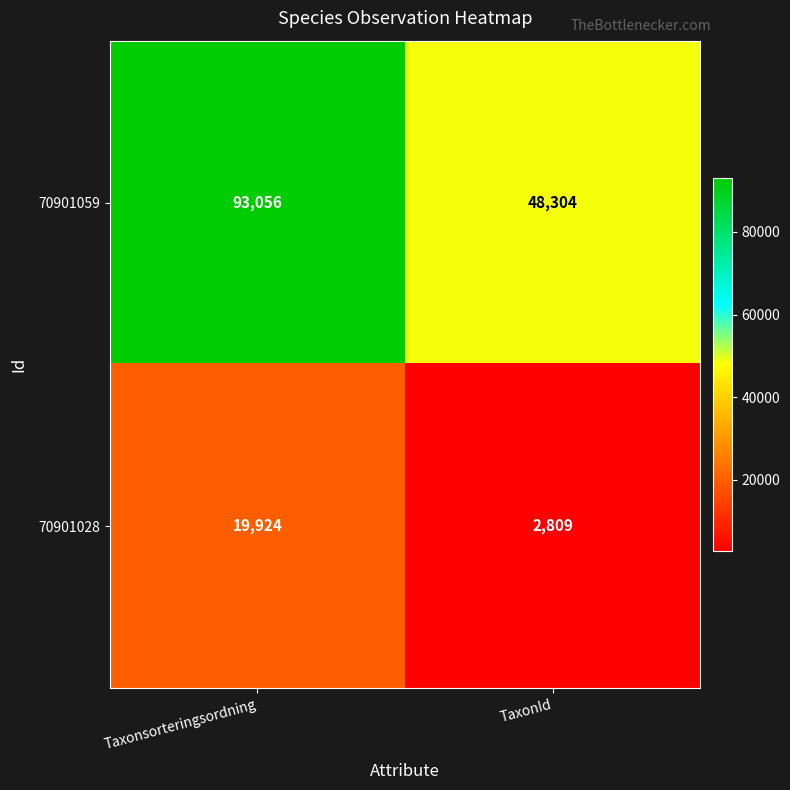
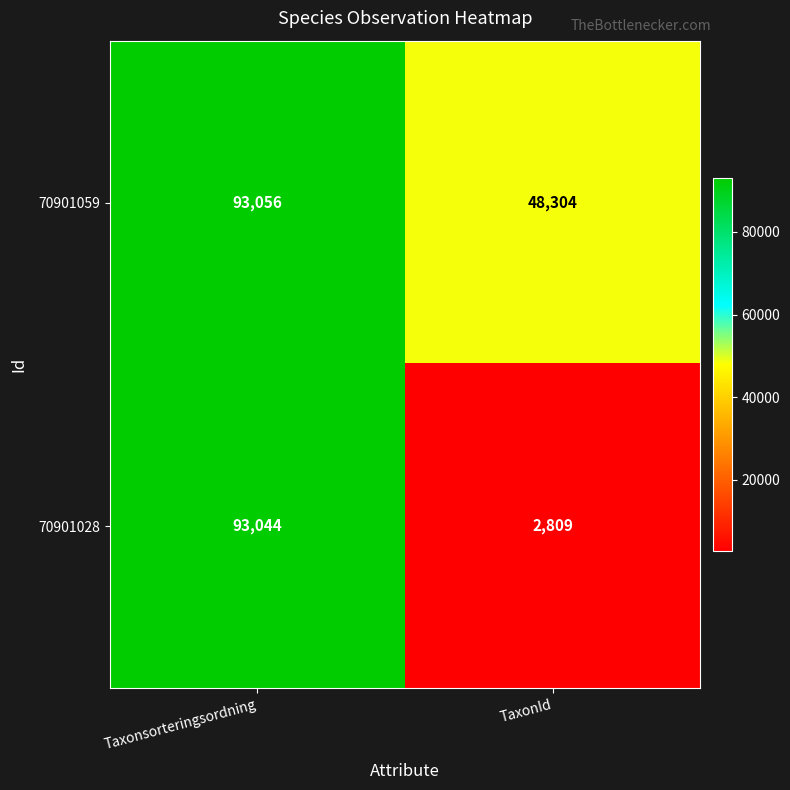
70901028, Taxonsorteringsordning: 19,924 -> 93,044
